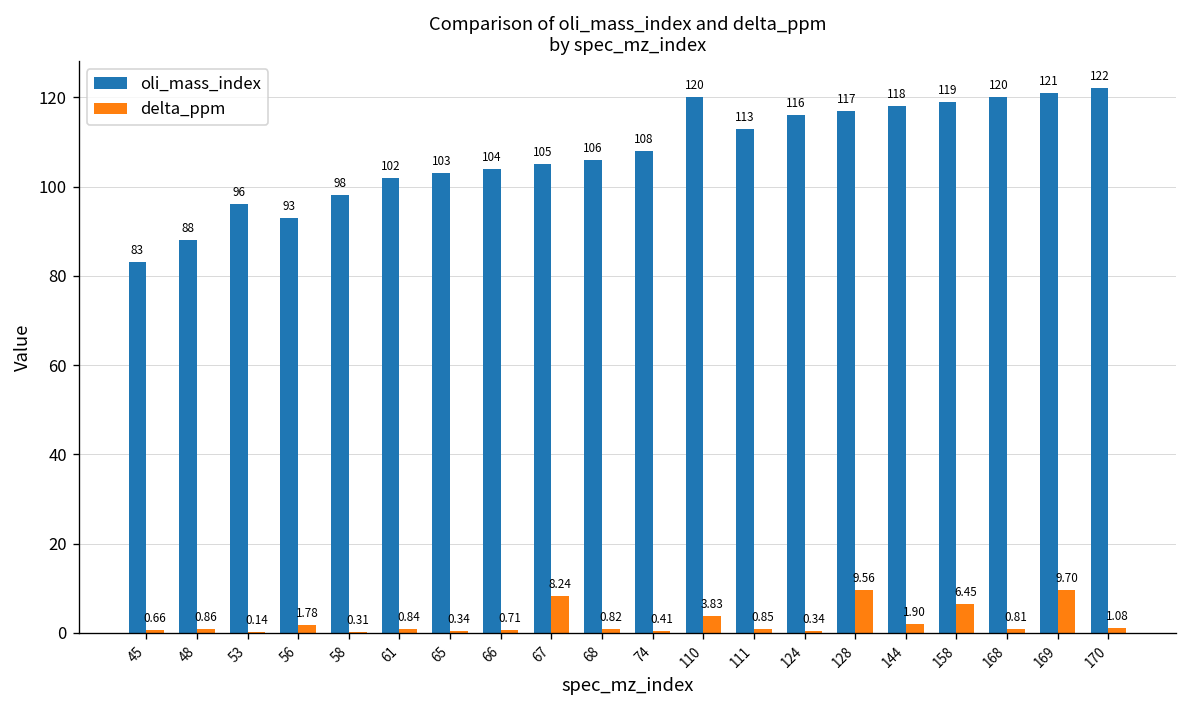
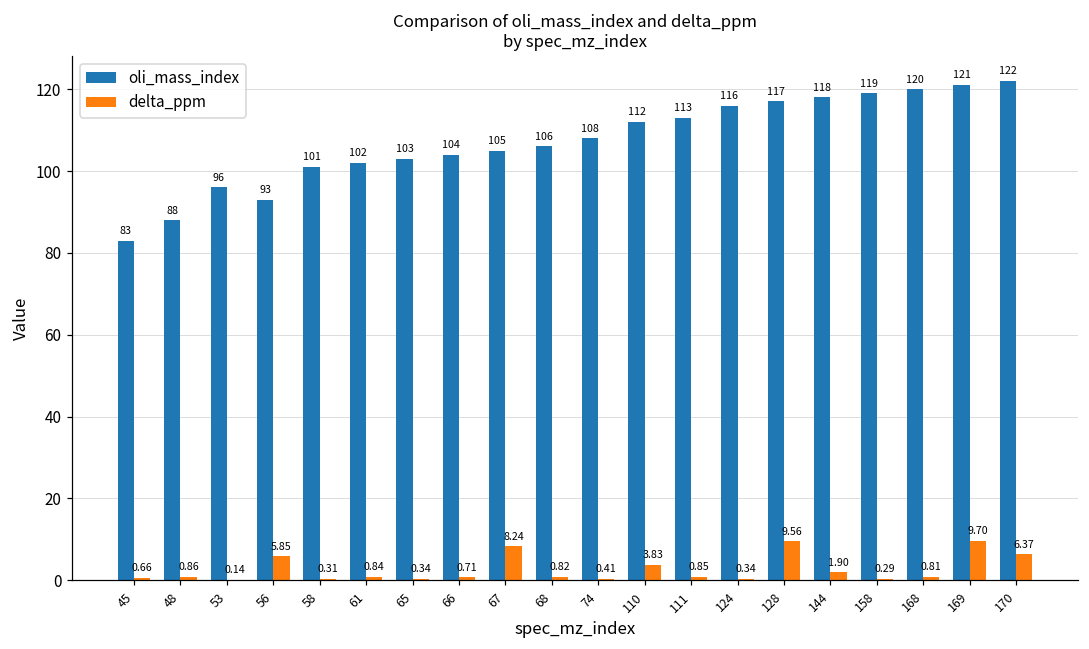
delta_ppm, 56: 1.78 -> 5.85
oli_mass_index, 58: 98 -> 101
oli_mass_index, 110: 120 -> 112
delta_ppm, 158: 6.45 -> 0.29
delta_ppm, 170: 1.08 -> 6.37
